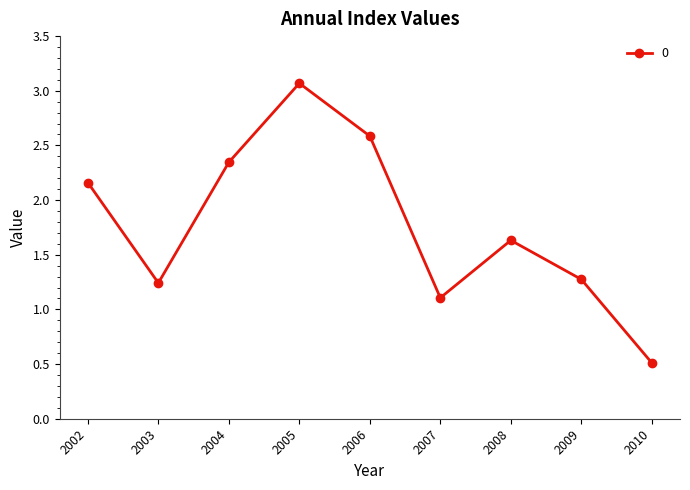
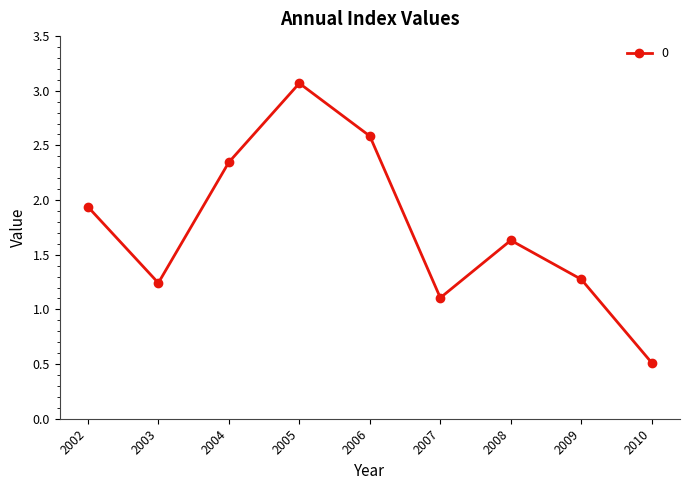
2002: 2.16 -> 1.94
